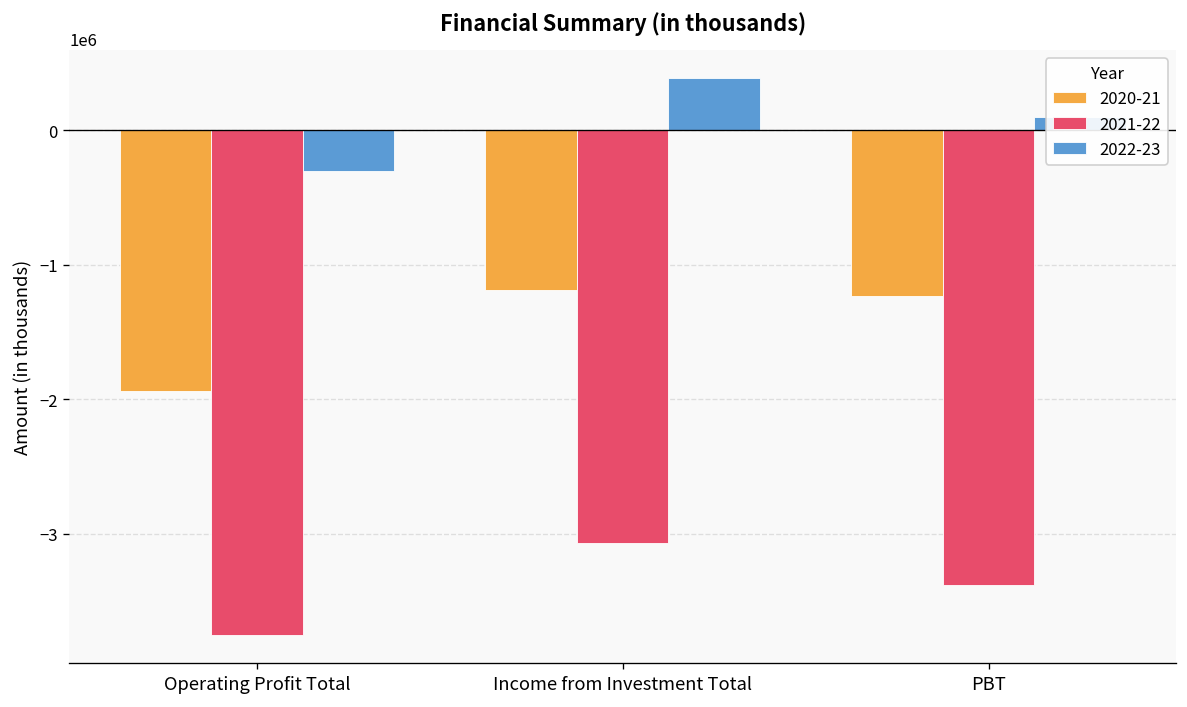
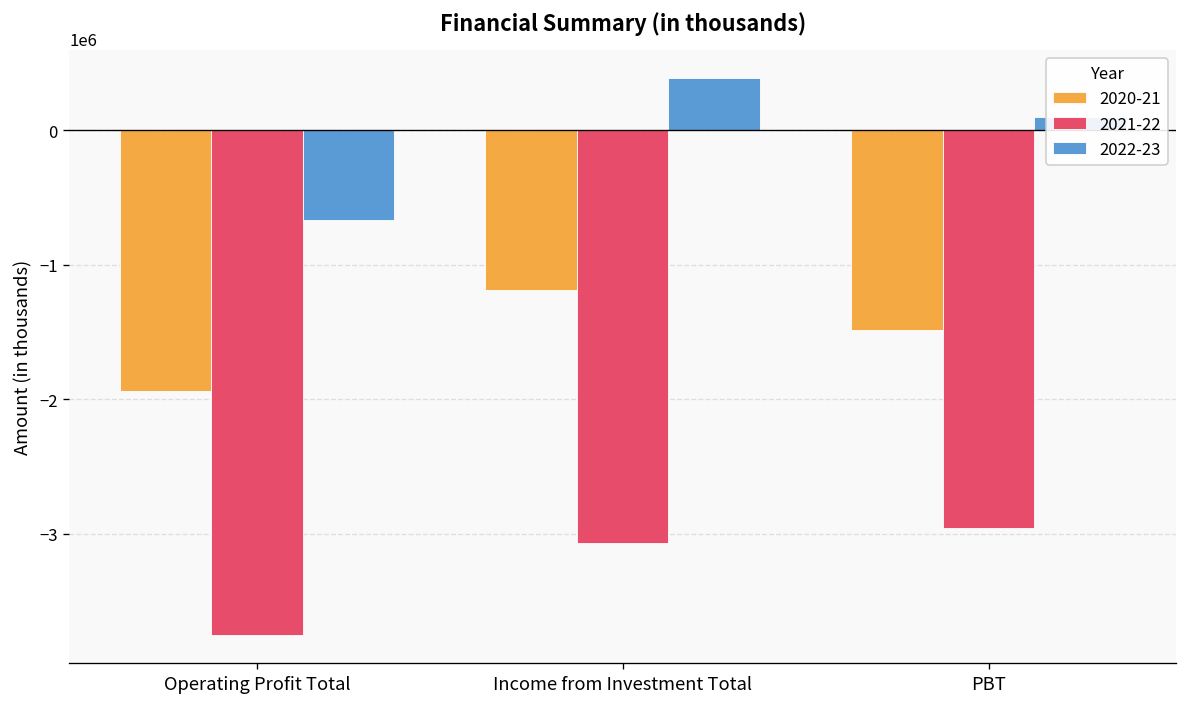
2022-23, Operating Profit Total: -300000 -> -660000
2020-21, PBT: -1230000 -> -1480000
2021-22, PBT: -3380000 -> -2960000
